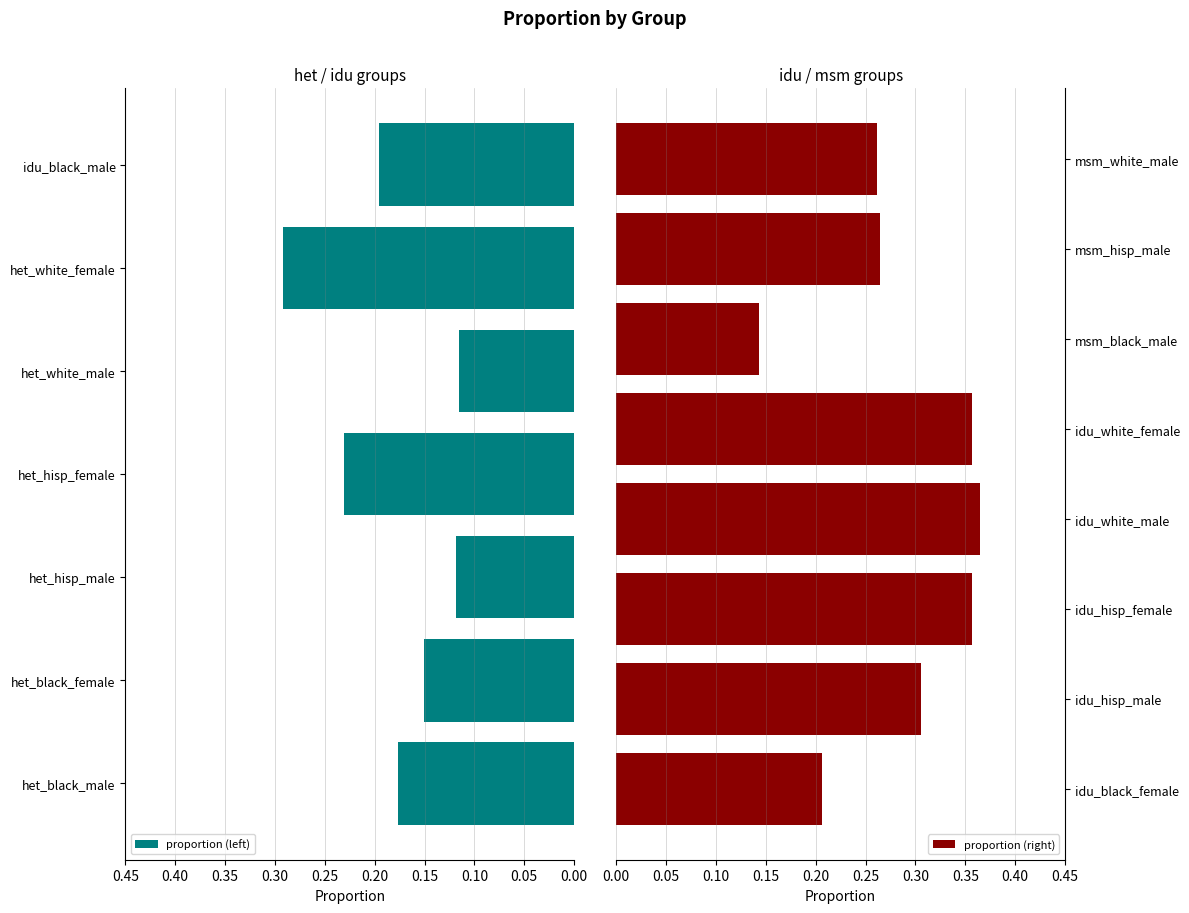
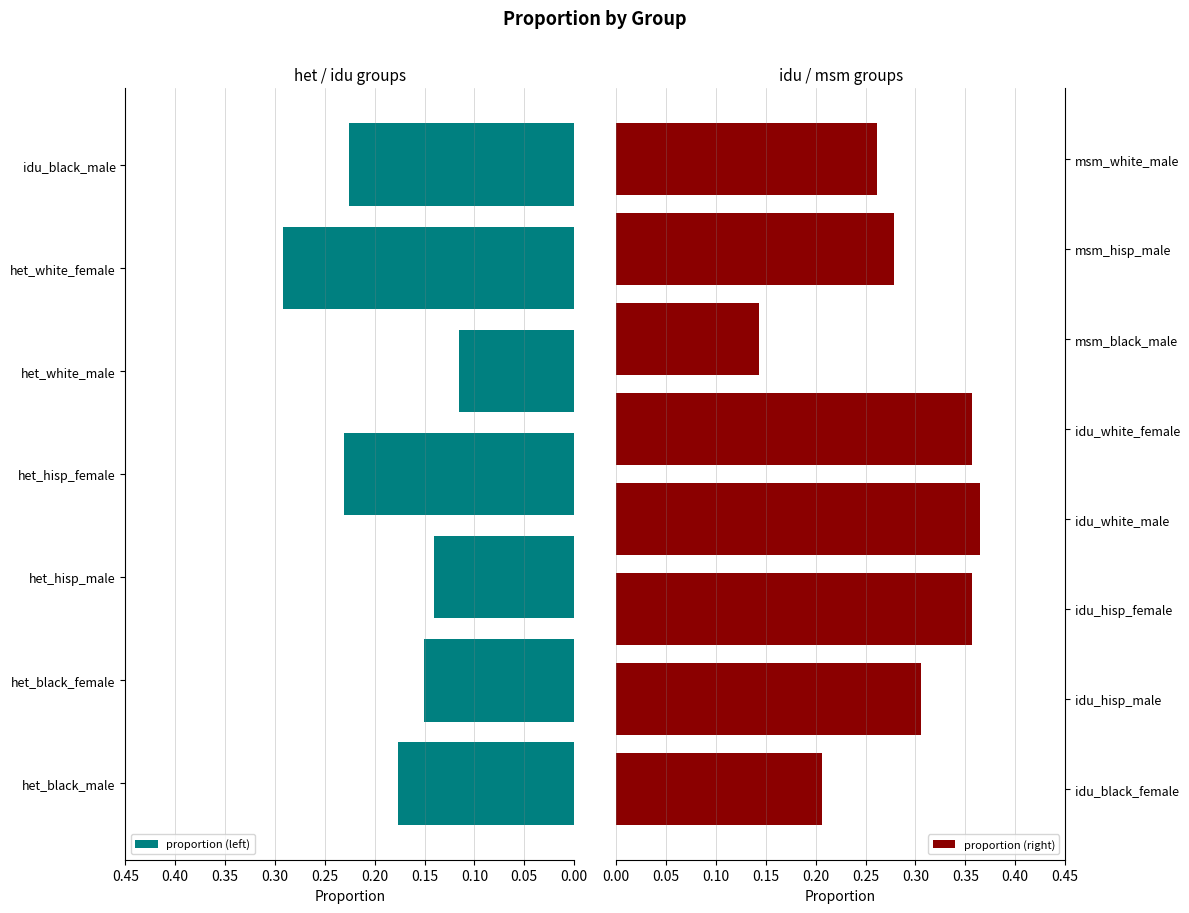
het / idu groups, idu_black_male: 0.20 -> 0.23
het / idu groups, het_hisp_male: 0.12 -> 0.14
idu / msm groups, msm_hisp_male: 0.26 -> 0.28
